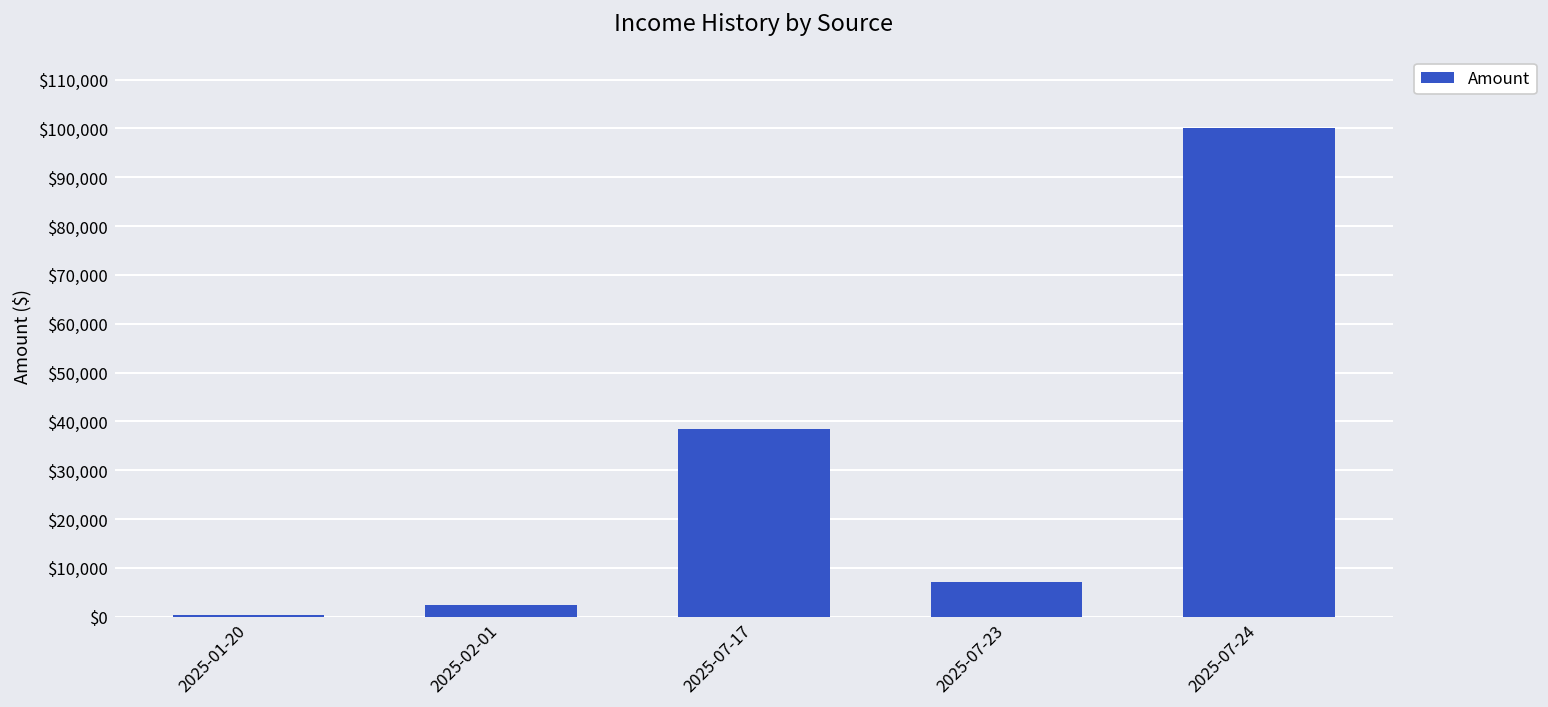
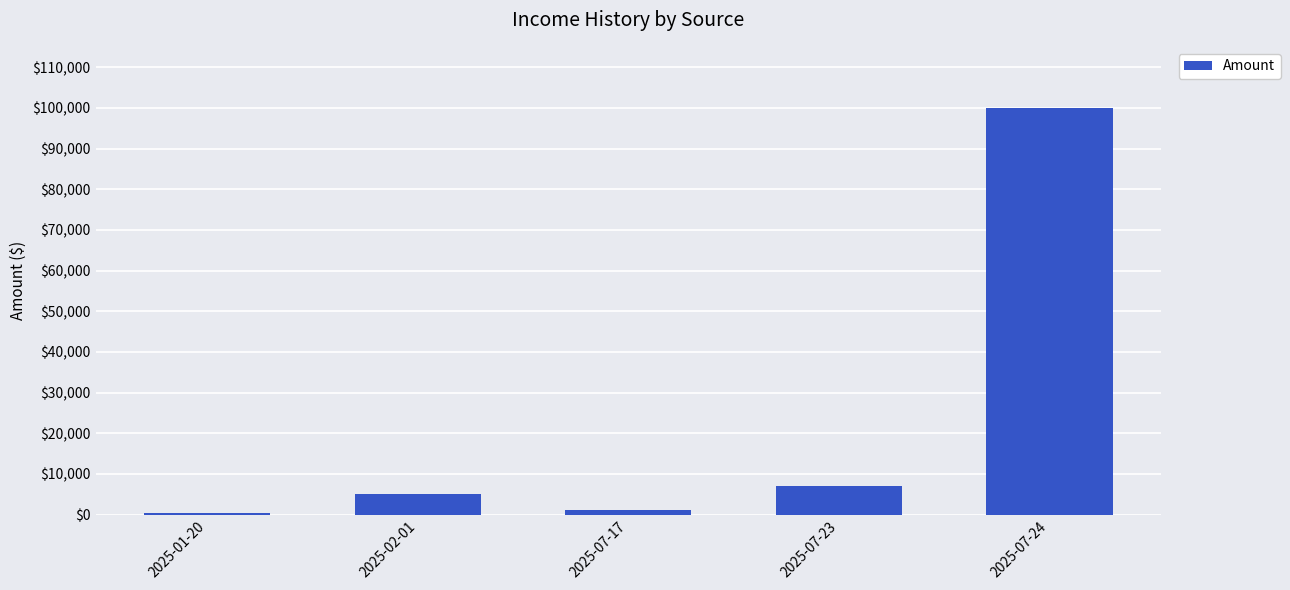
2025-02-01: $2,000 -> $5,000
2025-07-17: $38,000 -> $1,000
